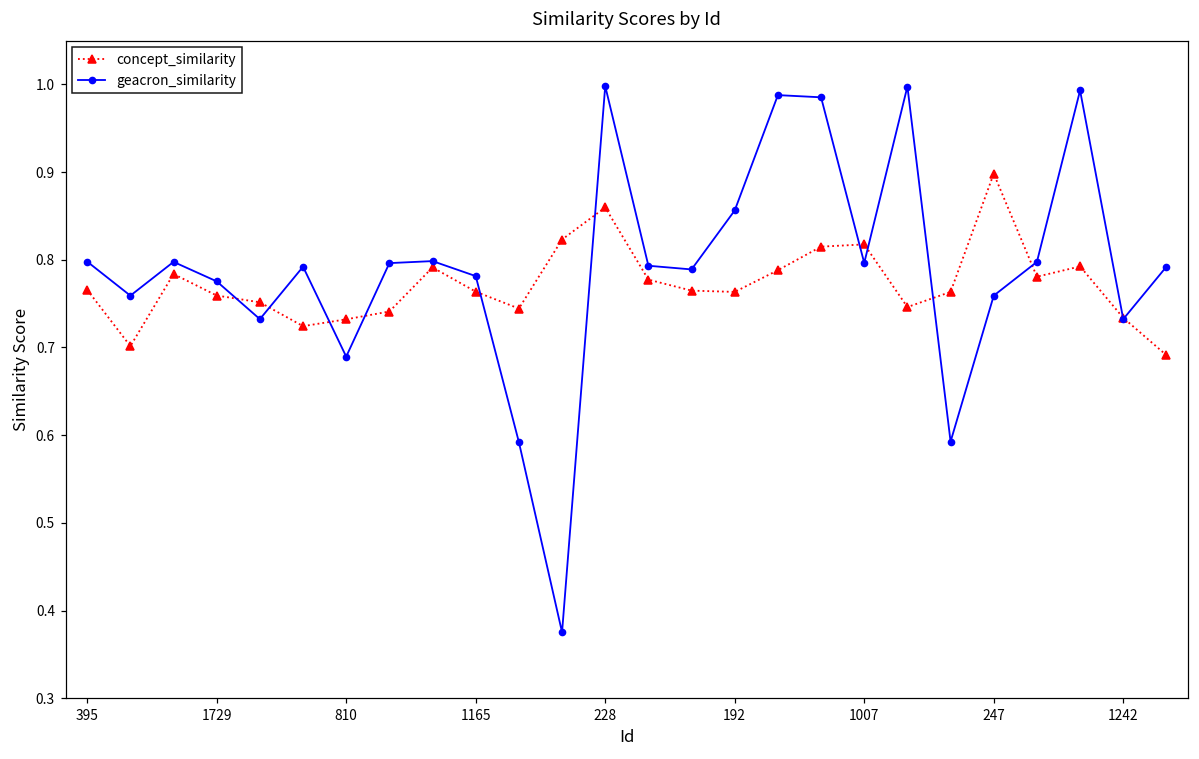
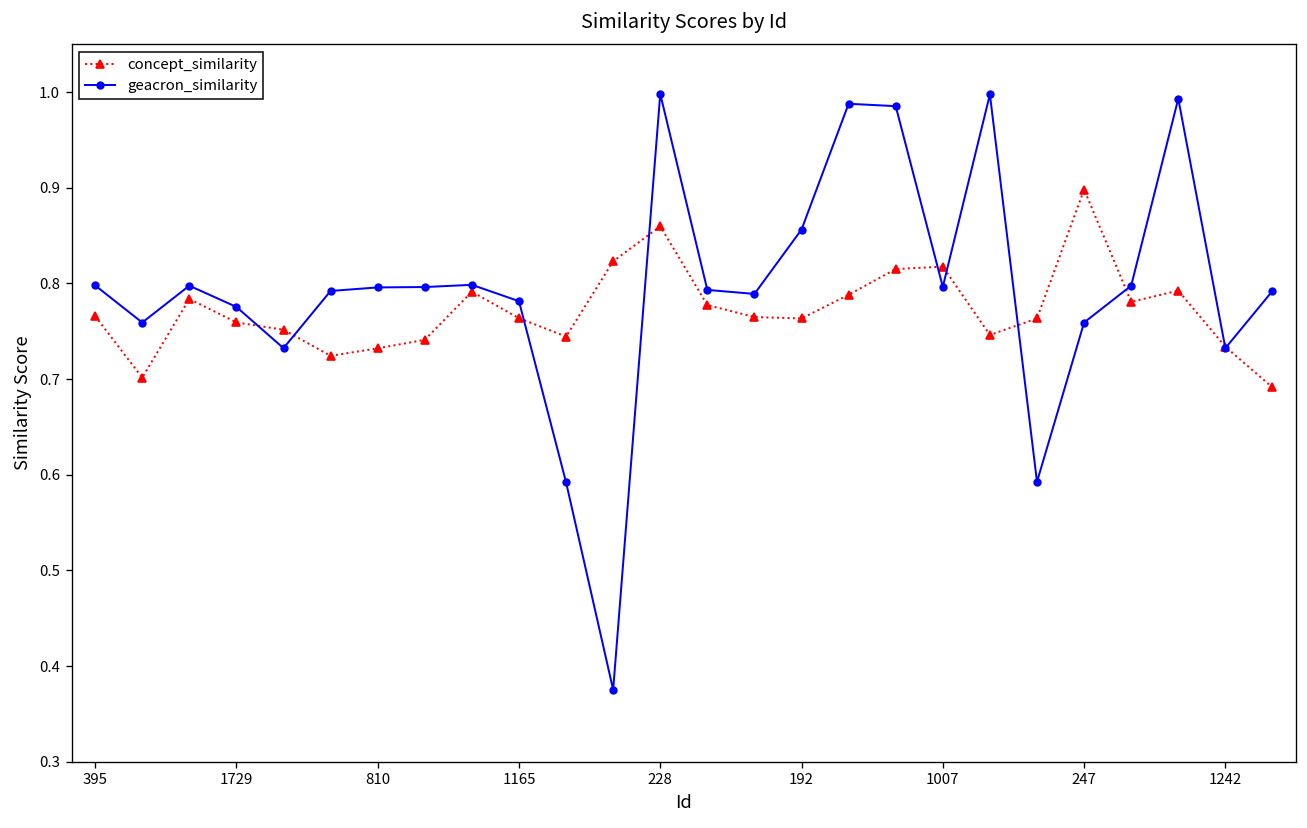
geacron_similarity, 810: 0.69 -> 0.80
